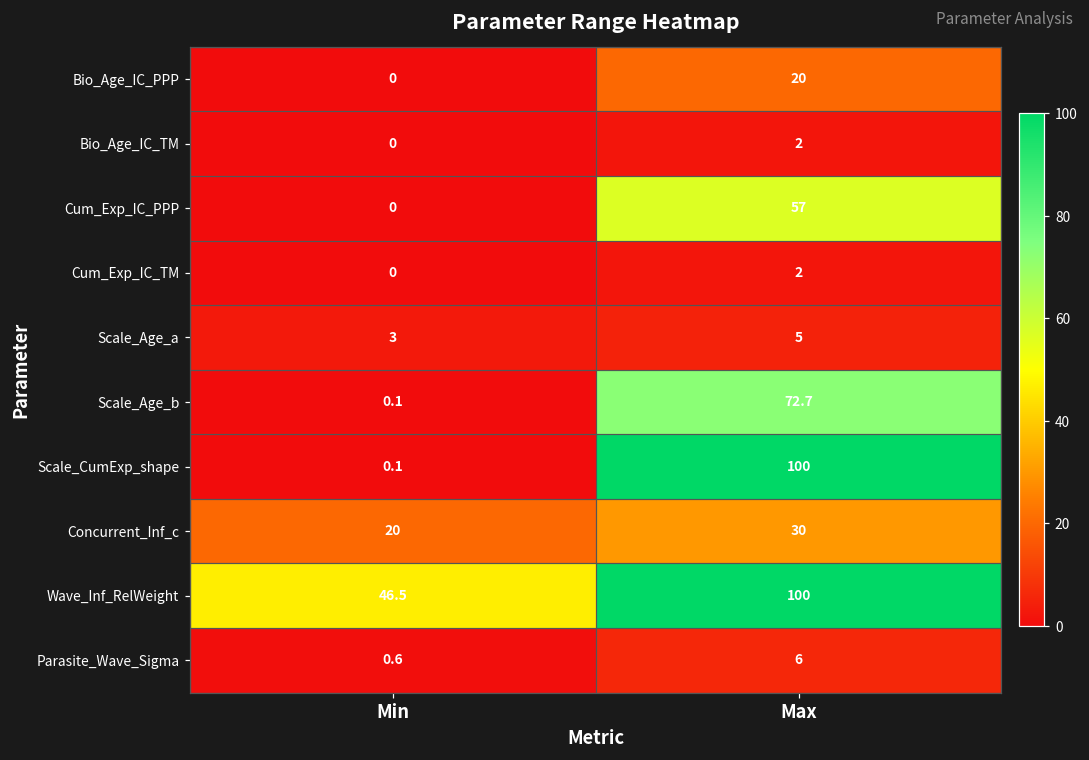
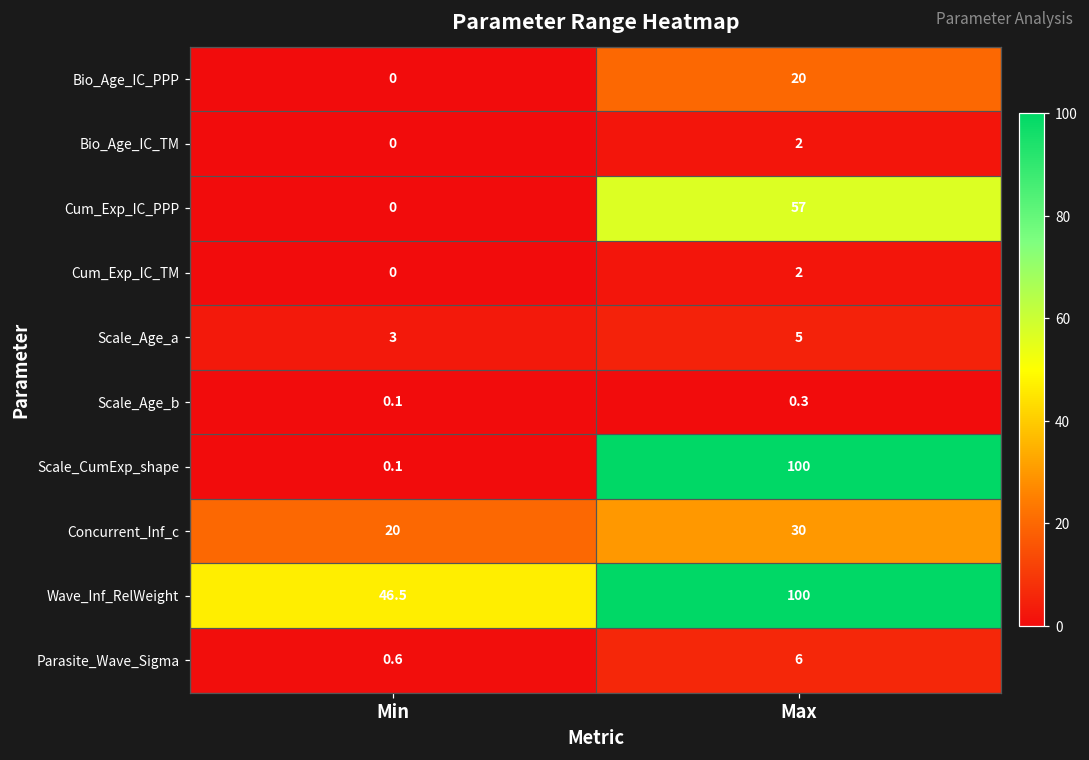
Scale_Age_b, Max: 72.7 -> 0.3
